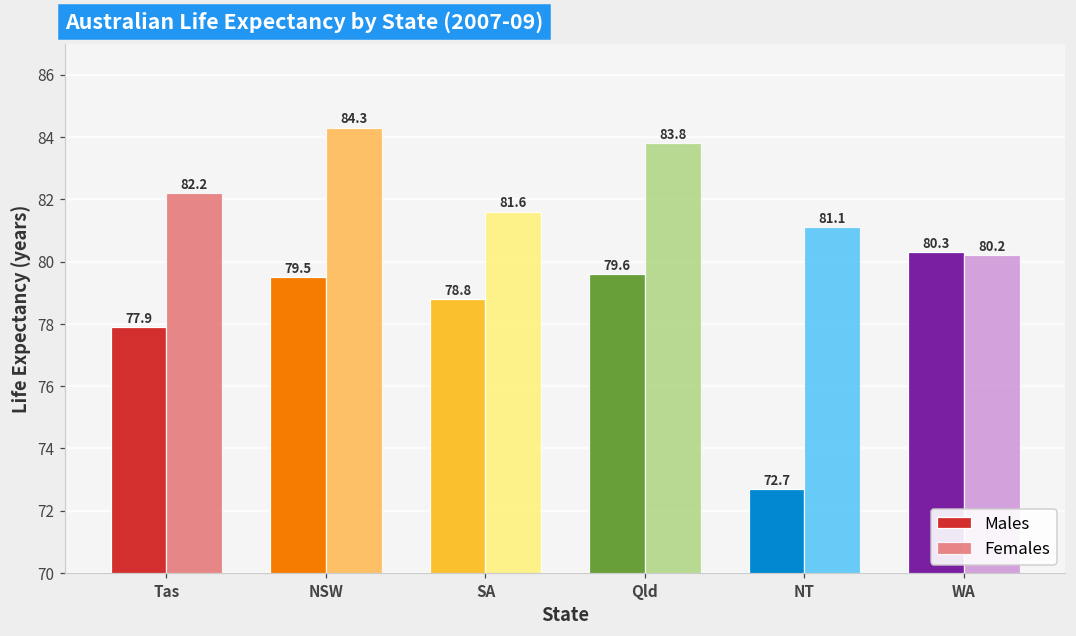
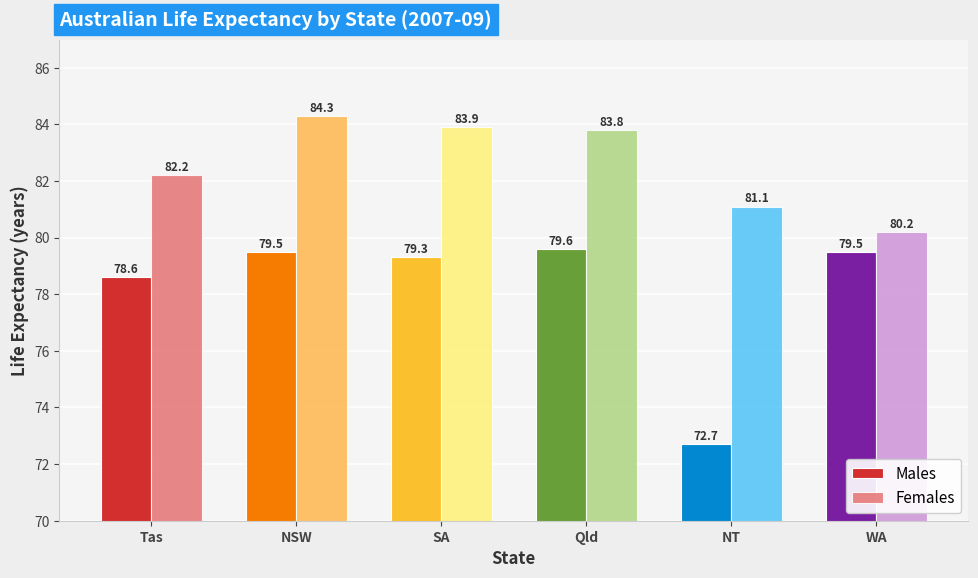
Males, Tas: 77.9 -> 78.6
Males, SA: 78.8 -> 79.3
Females, SA: 81.6 -> 83.9
Males, WA: 80.3 -> 79.5
